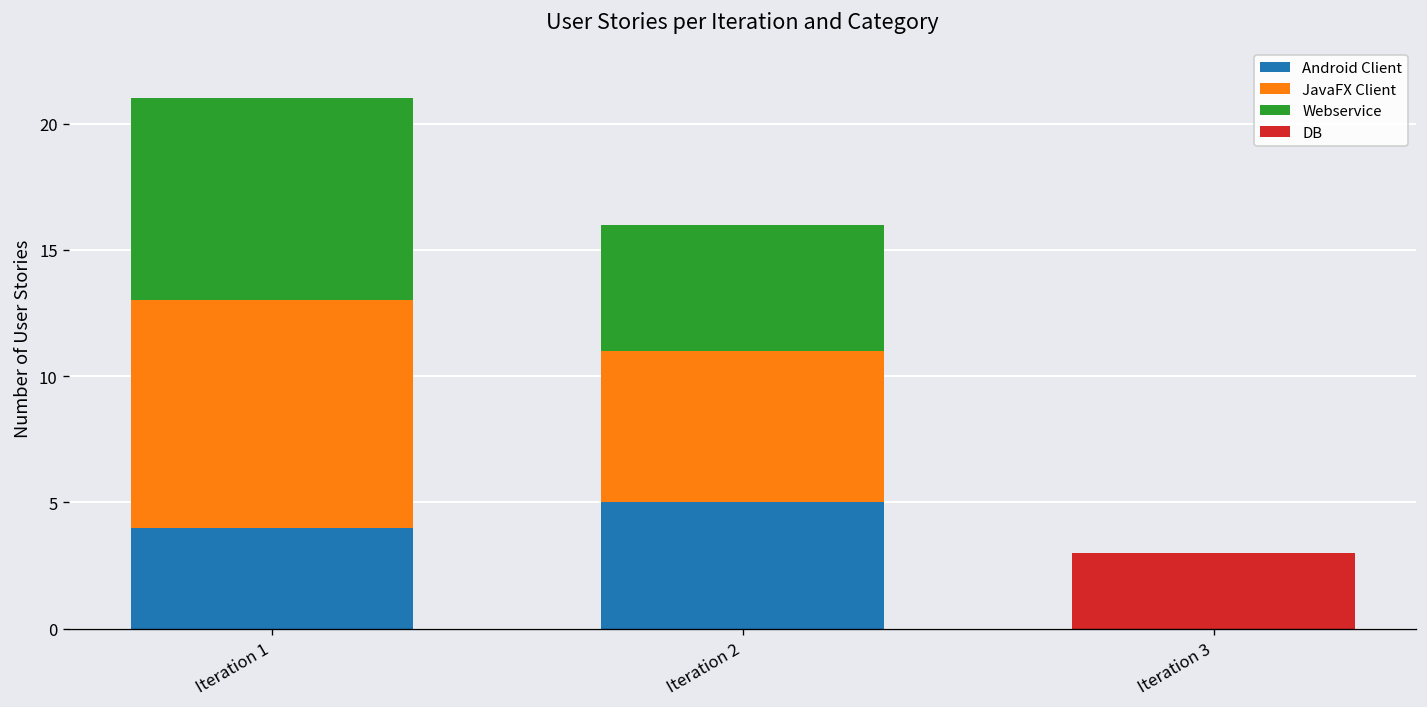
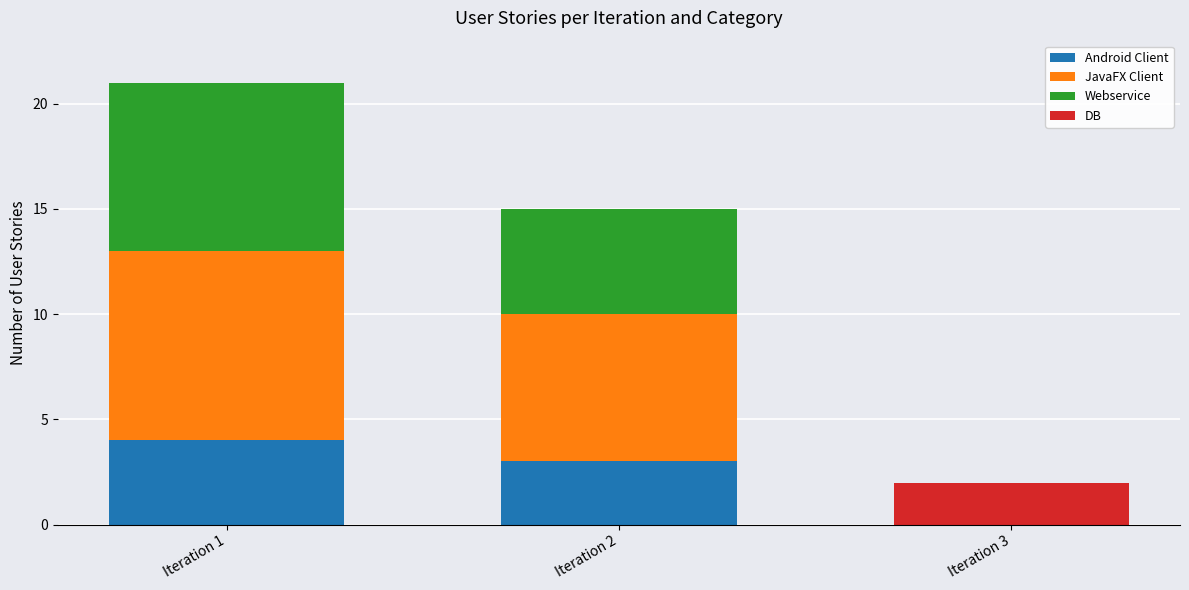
Android Client, Iteration 2: 5 -> 3
JavaFX Client, Iteration 2: 6 -> 7
DB, Iteration 3: 3 -> 2
